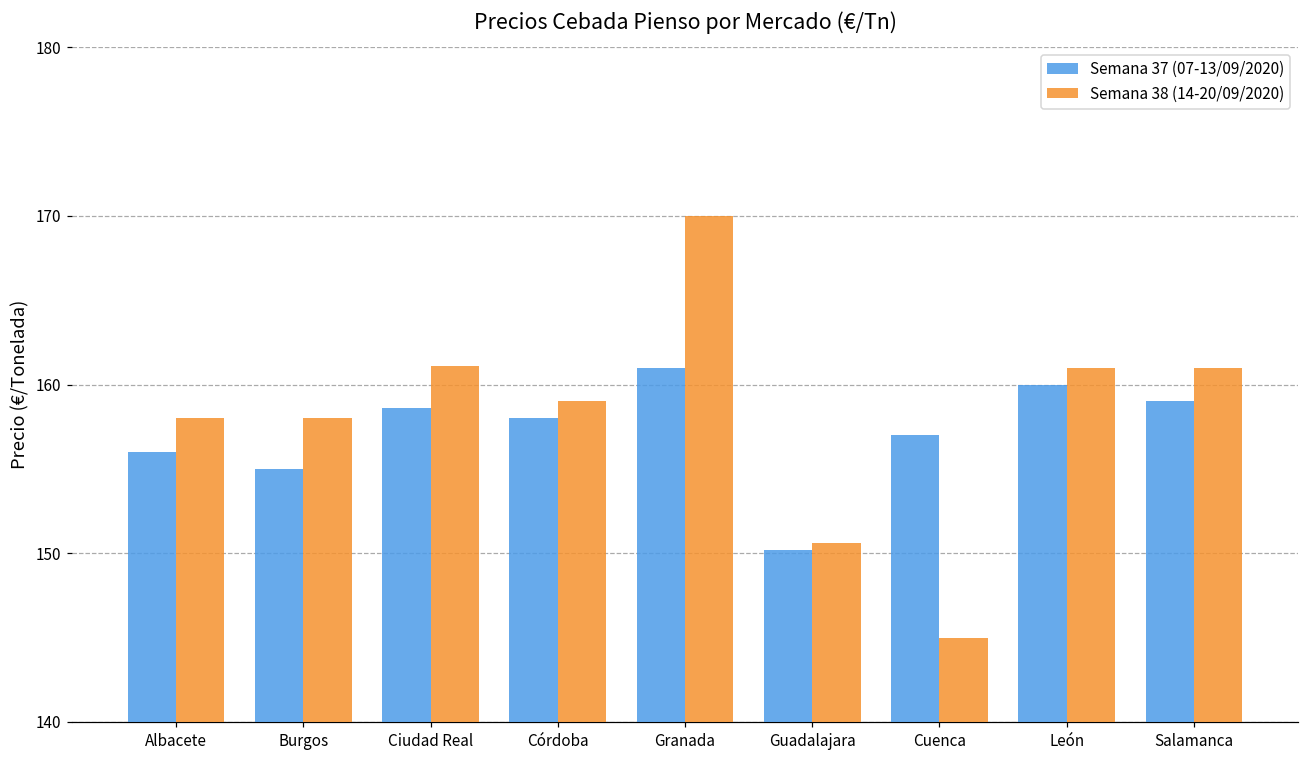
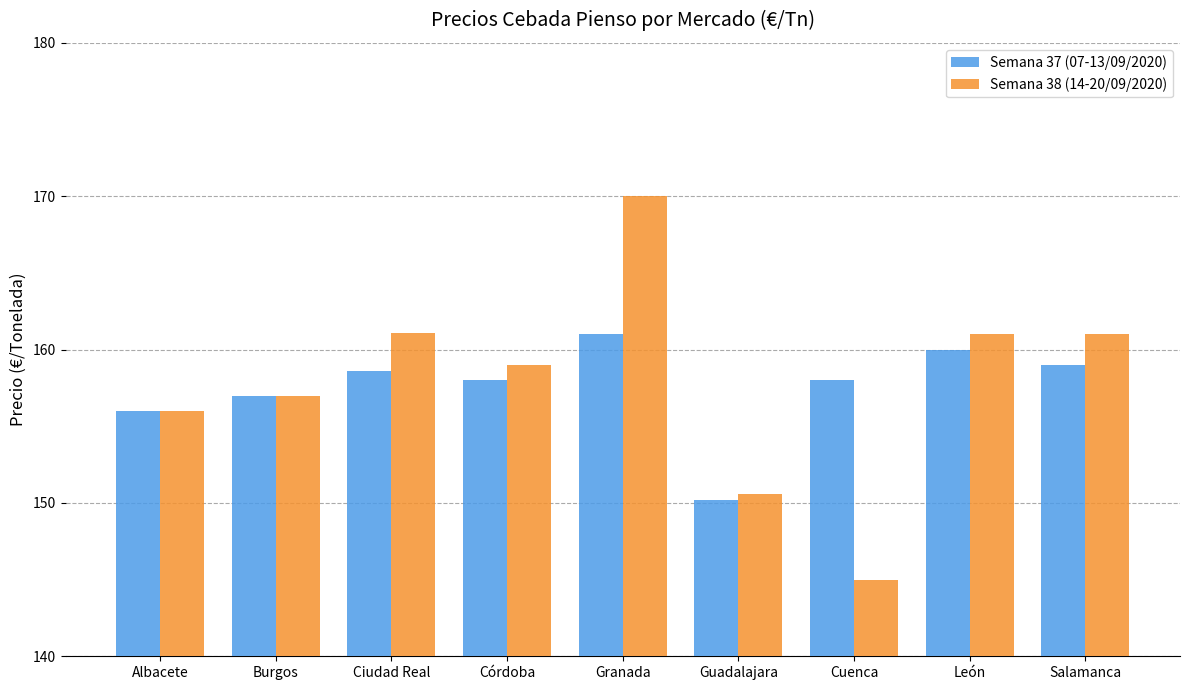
Semana 38 (14-20/09/2020), Albacete: 158 -> 156
Semana 37 (07-13/09/2020), Burgos: 155 -> 157
Semana 38 (14-20/09/2020), Burgos: 158 -> 157
Semana 37 (07-13/09/2020), Cuenca: 157 -> 158
